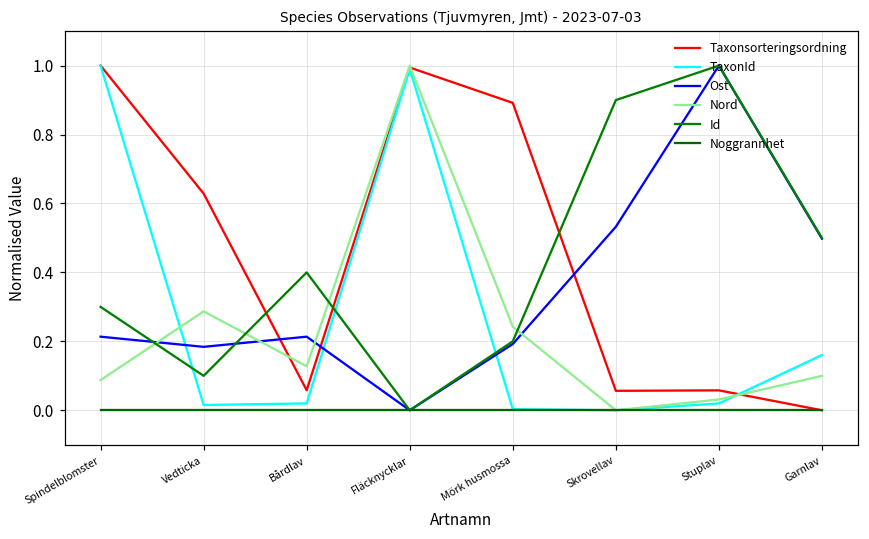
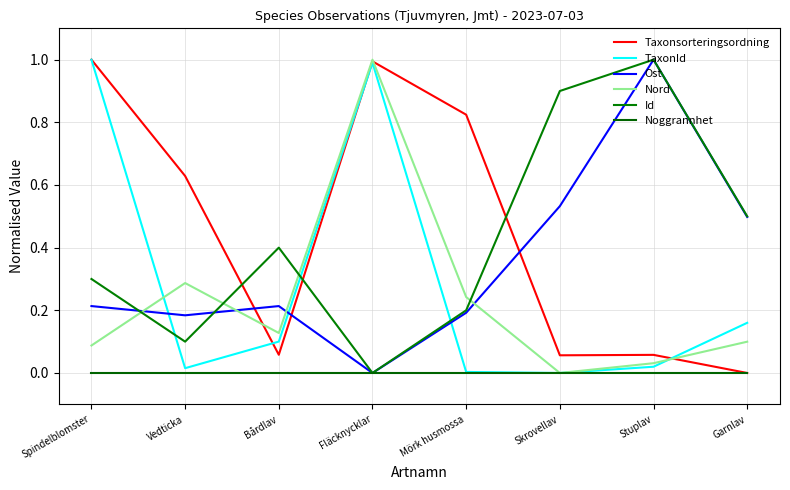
TaxonId, Bårdlav: 0.02 -> 0.10
Taxonsorteringsordning, Mörk husmossa: 0.89 -> 0.82
